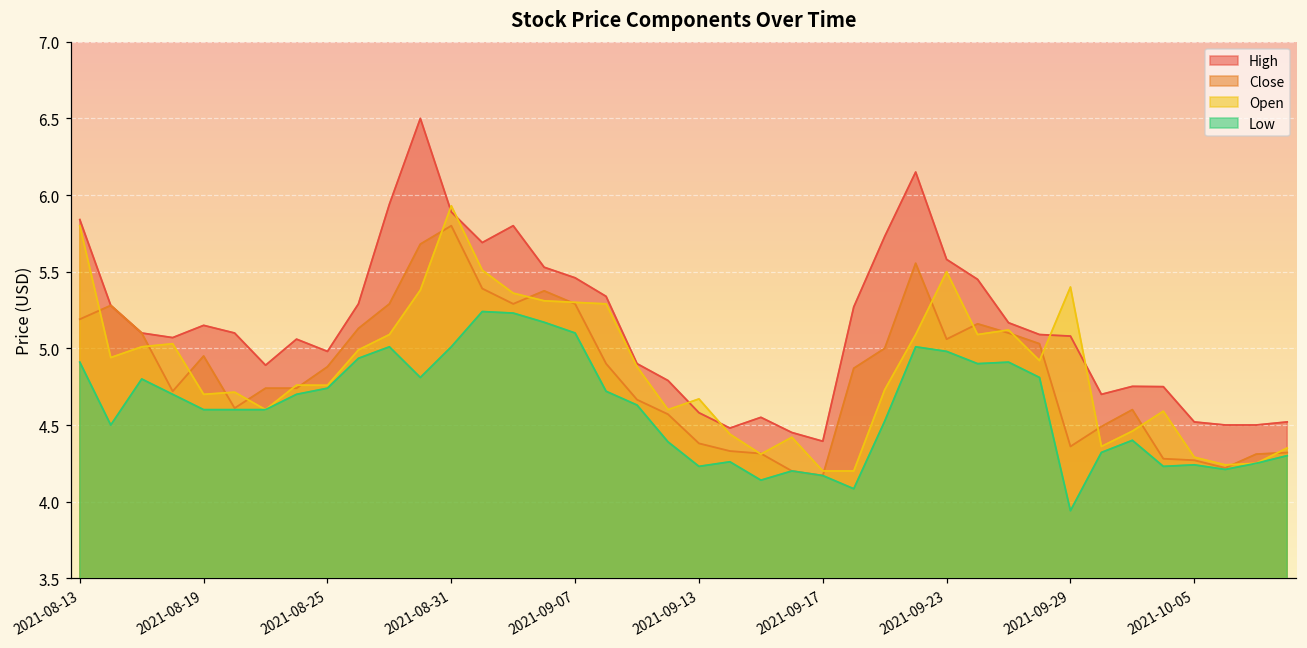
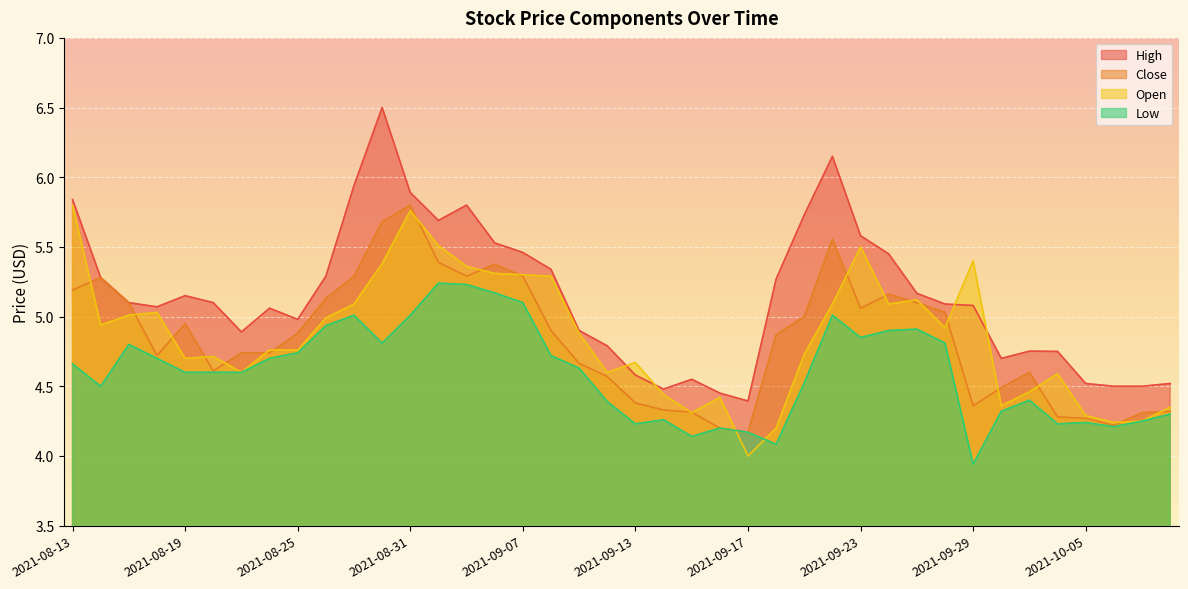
Low, 2021-08-13: 4.91 -> 4.66
Open, 2021-08-31: 5.93 -> 5.76
Open, 2021-09-17: 4.2 -> 4.0
Low, 2021-09-23: 4.98 -> 4.85
